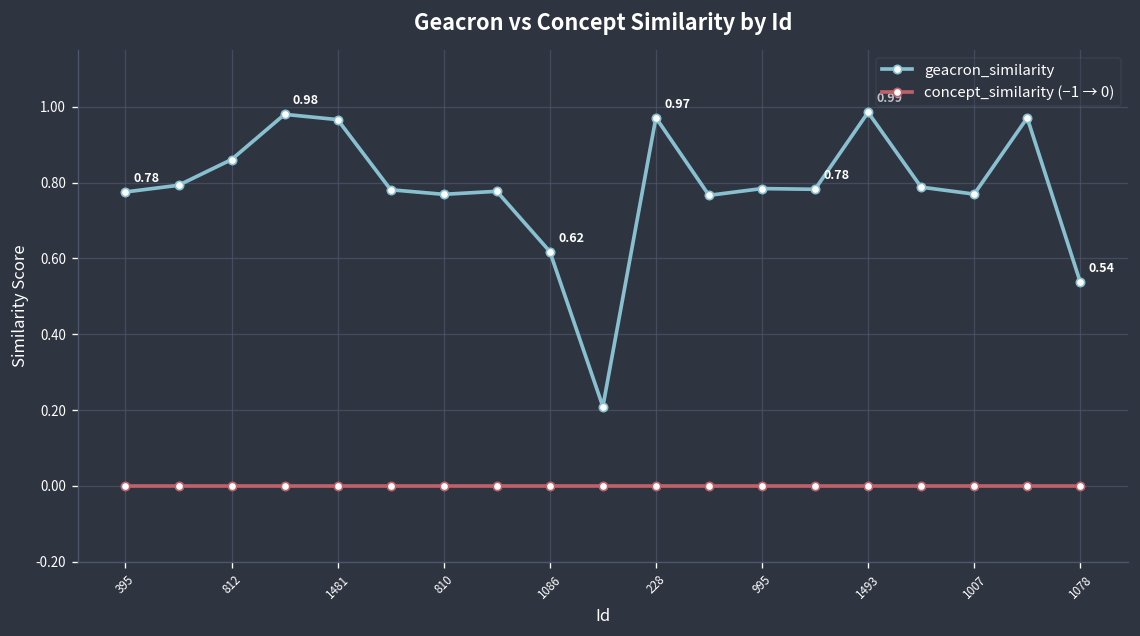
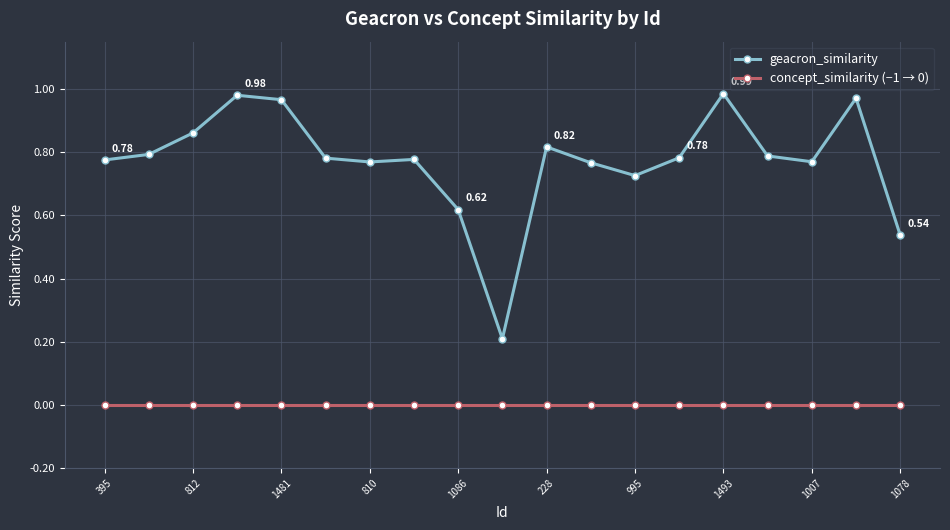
geacron_similarity, 228: 0.97 -> 0.82
geacron_similarity, 995: 0.78 -> 0.73
